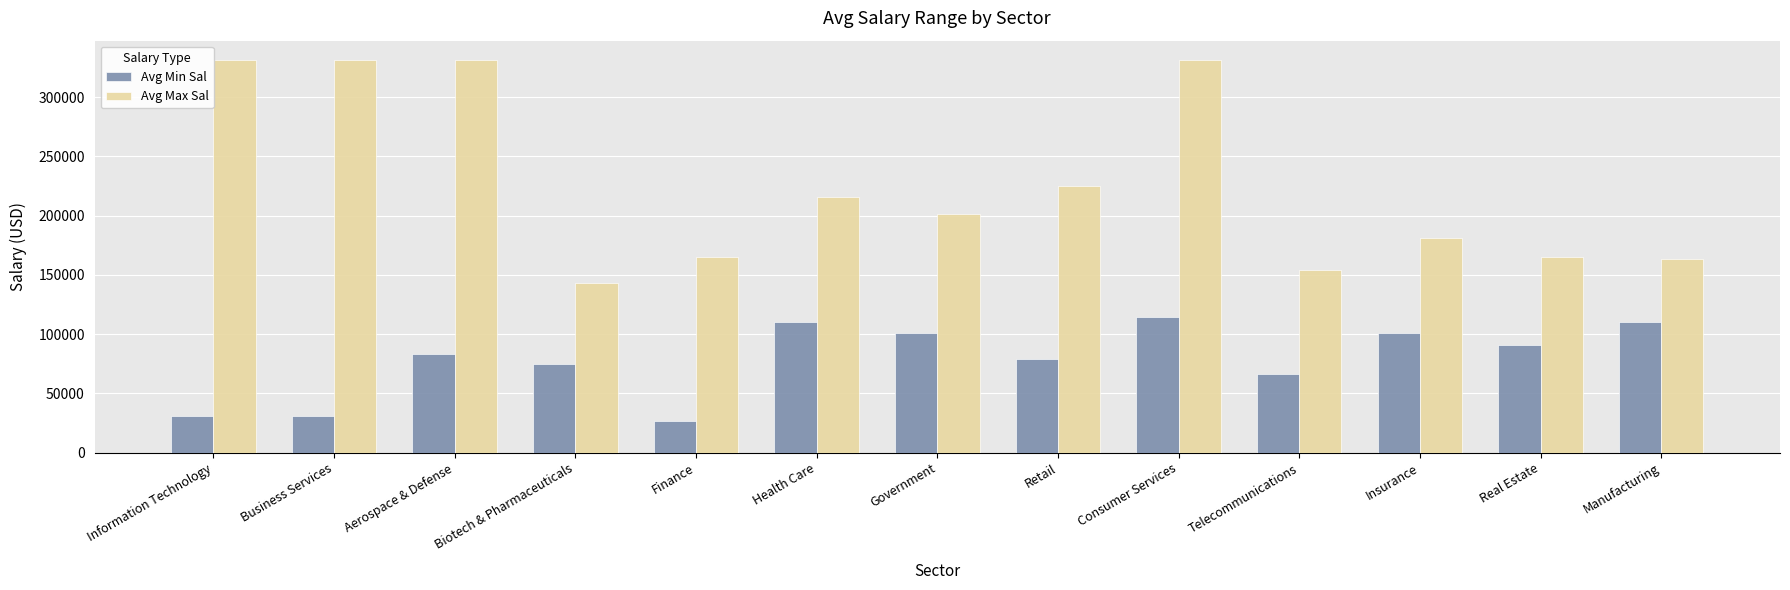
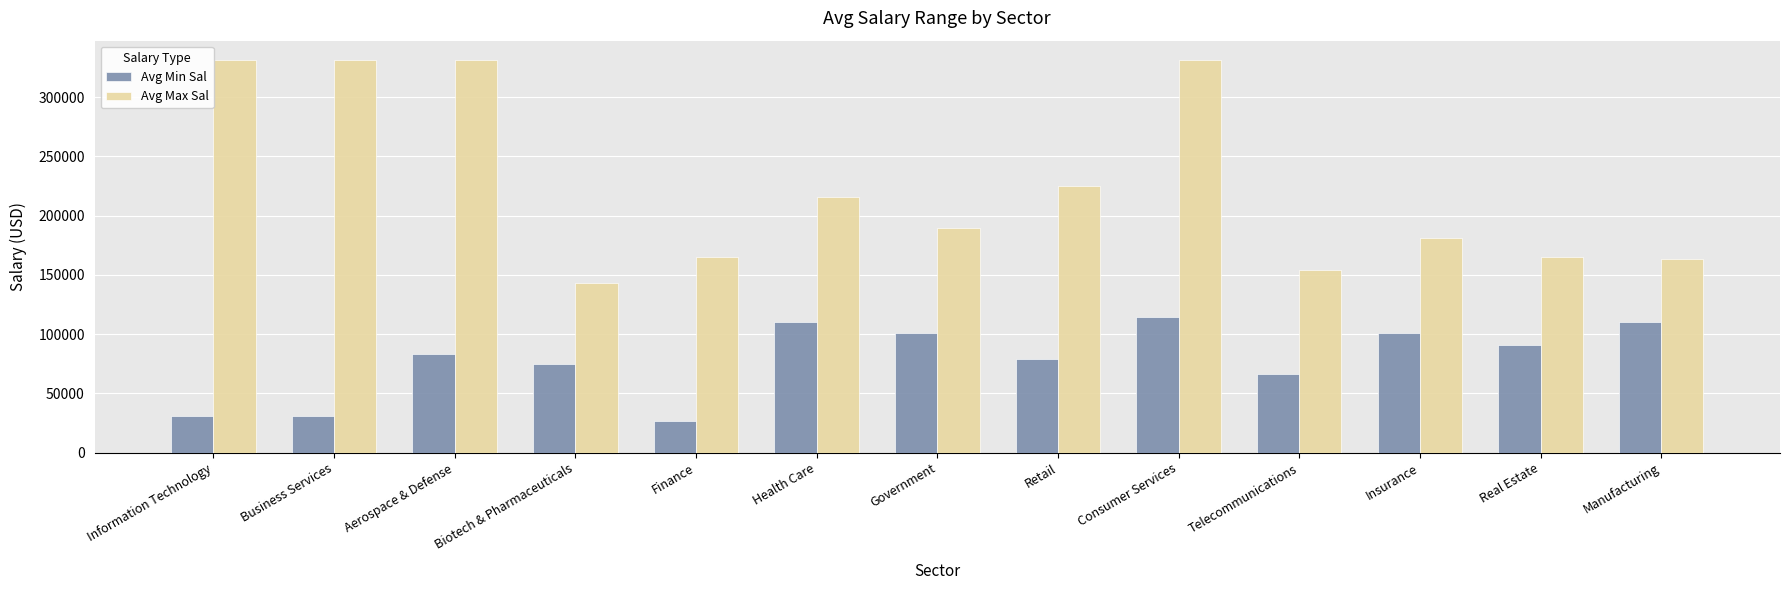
Avg Max Sal, Government: 201000 -> 190000
